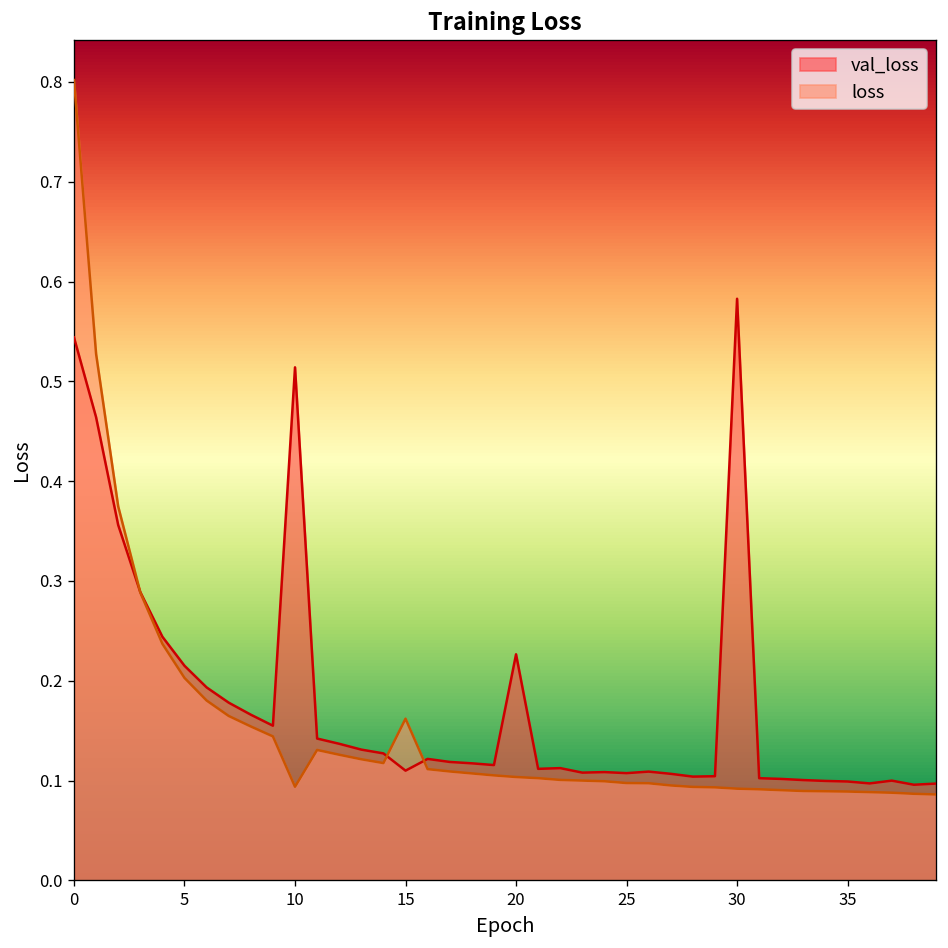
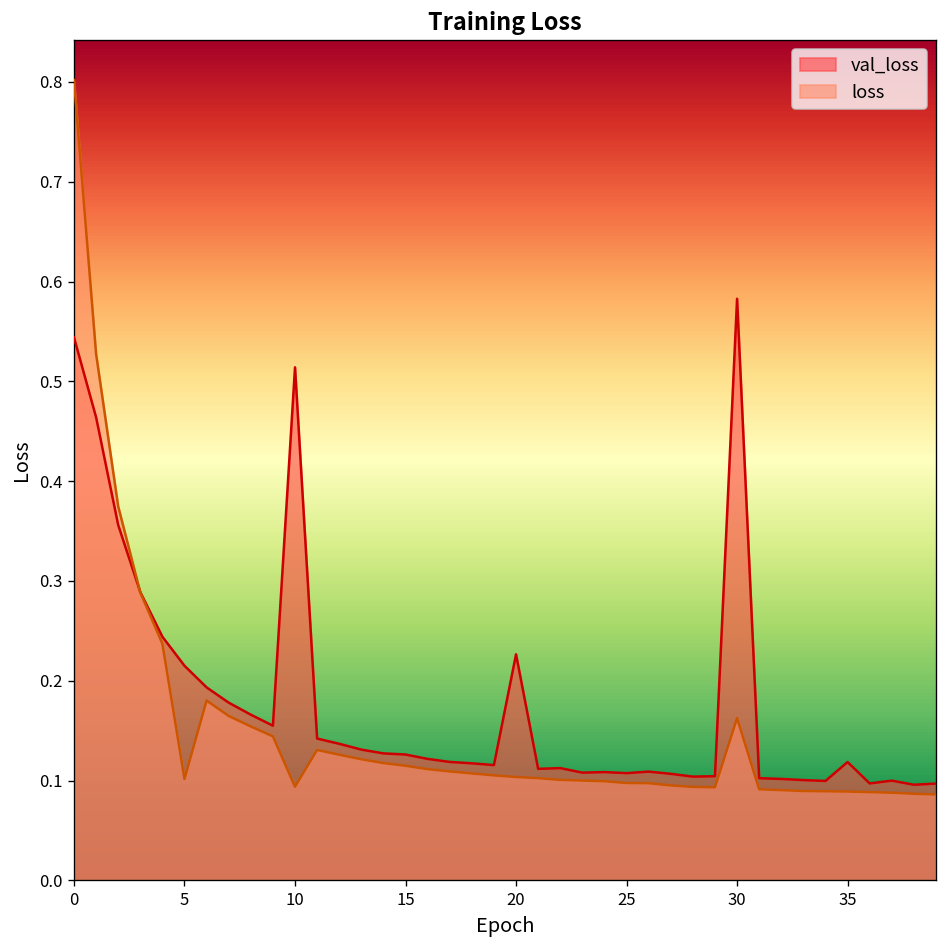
loss, 5: 0.20 -> 0.10
val_loss, 15: 0.11 -> 0.13
loss, 15: 0.16 -> 0.11
loss, 30: 0.09 -> 0.16
val_loss, 35: 0.10 -> 0.12
